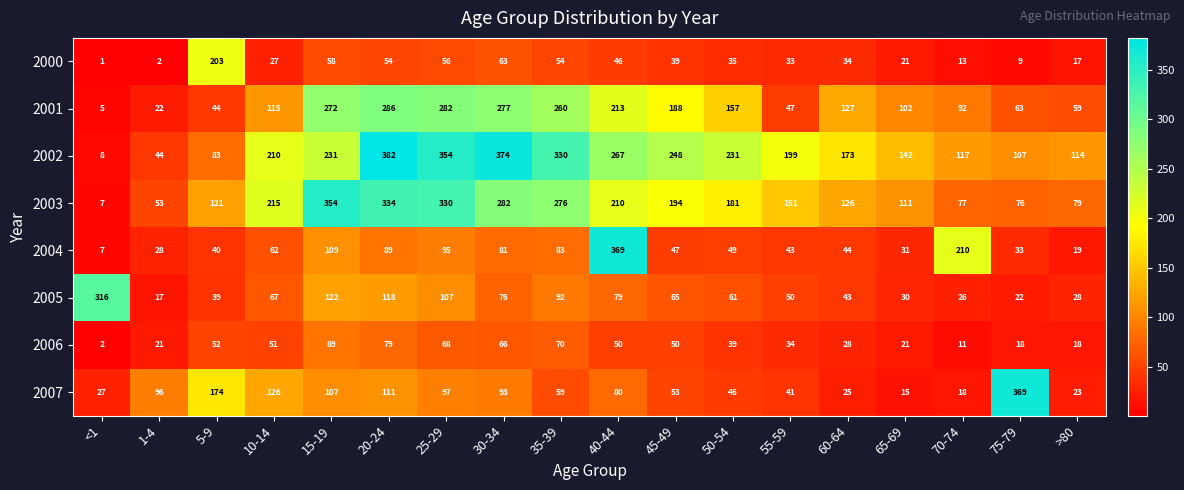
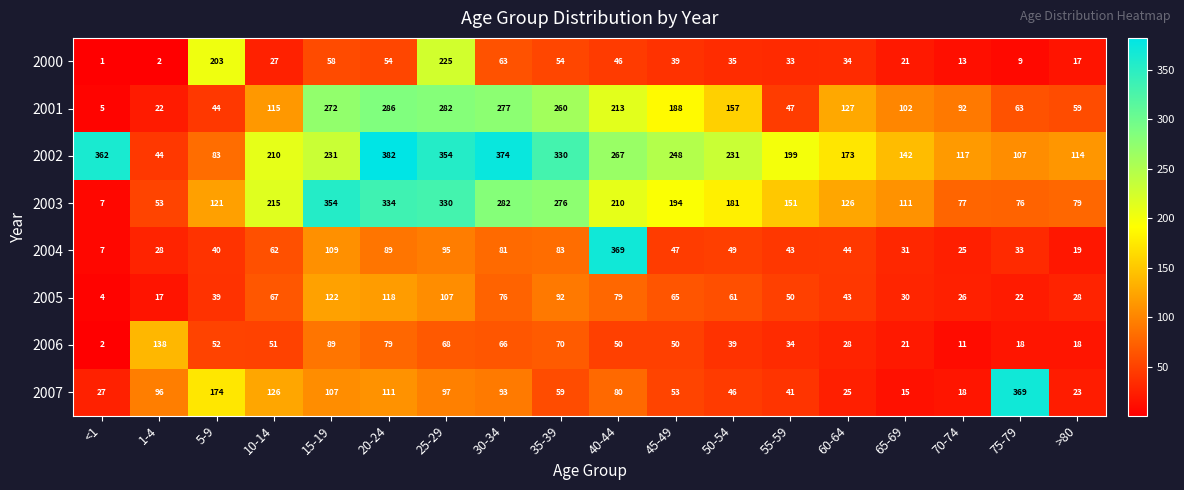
2000, 25-29: 56 -> 225
2002, <1: 8 -> 362
2004, 70-74: 210 -> 25
2005, <1: 316 -> 4
2006, 1-4: 21 -> 138
